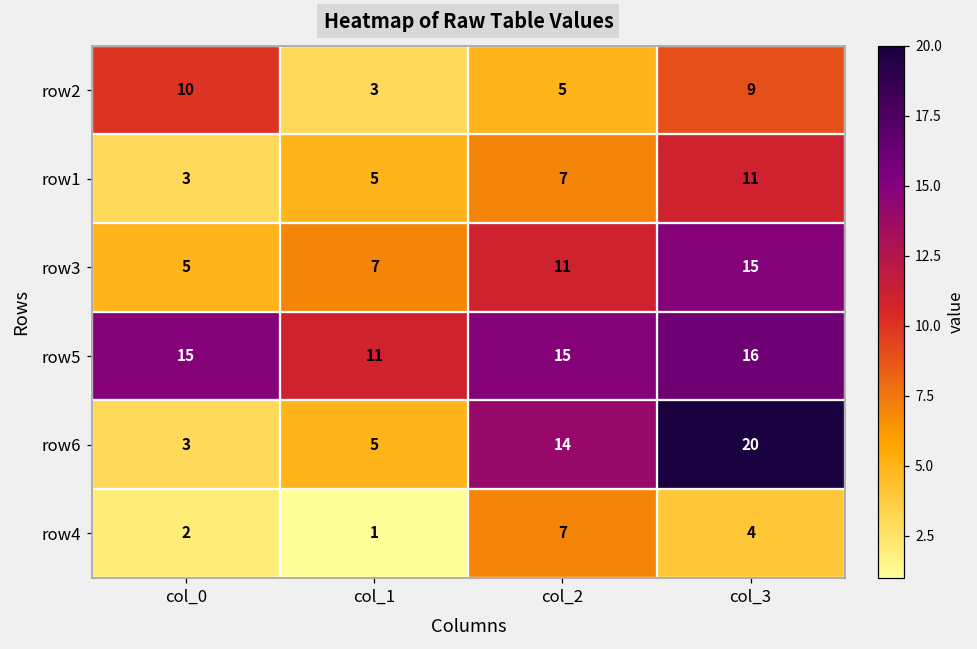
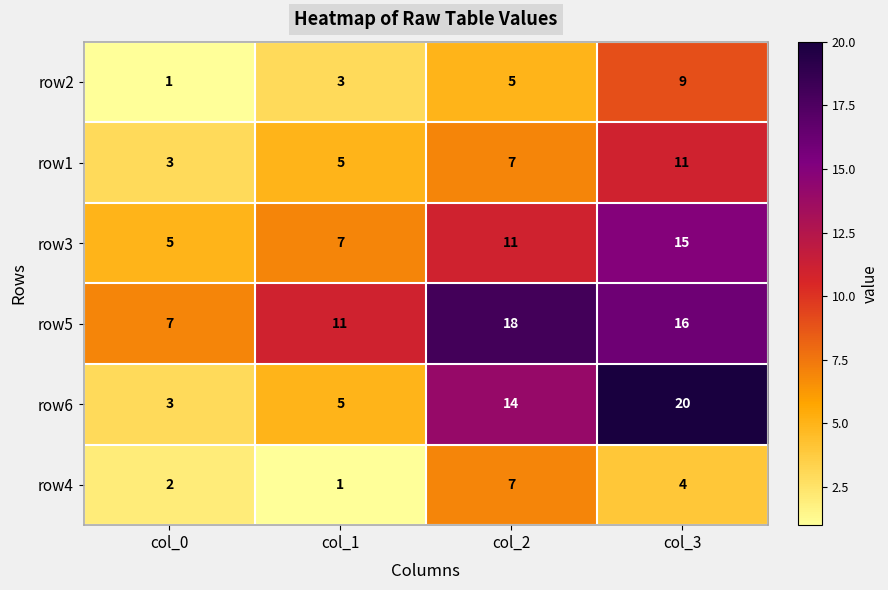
row2, col_0: 10 -> 1
row5, col_0: 15 -> 7
row5, col_2: 15 -> 18
